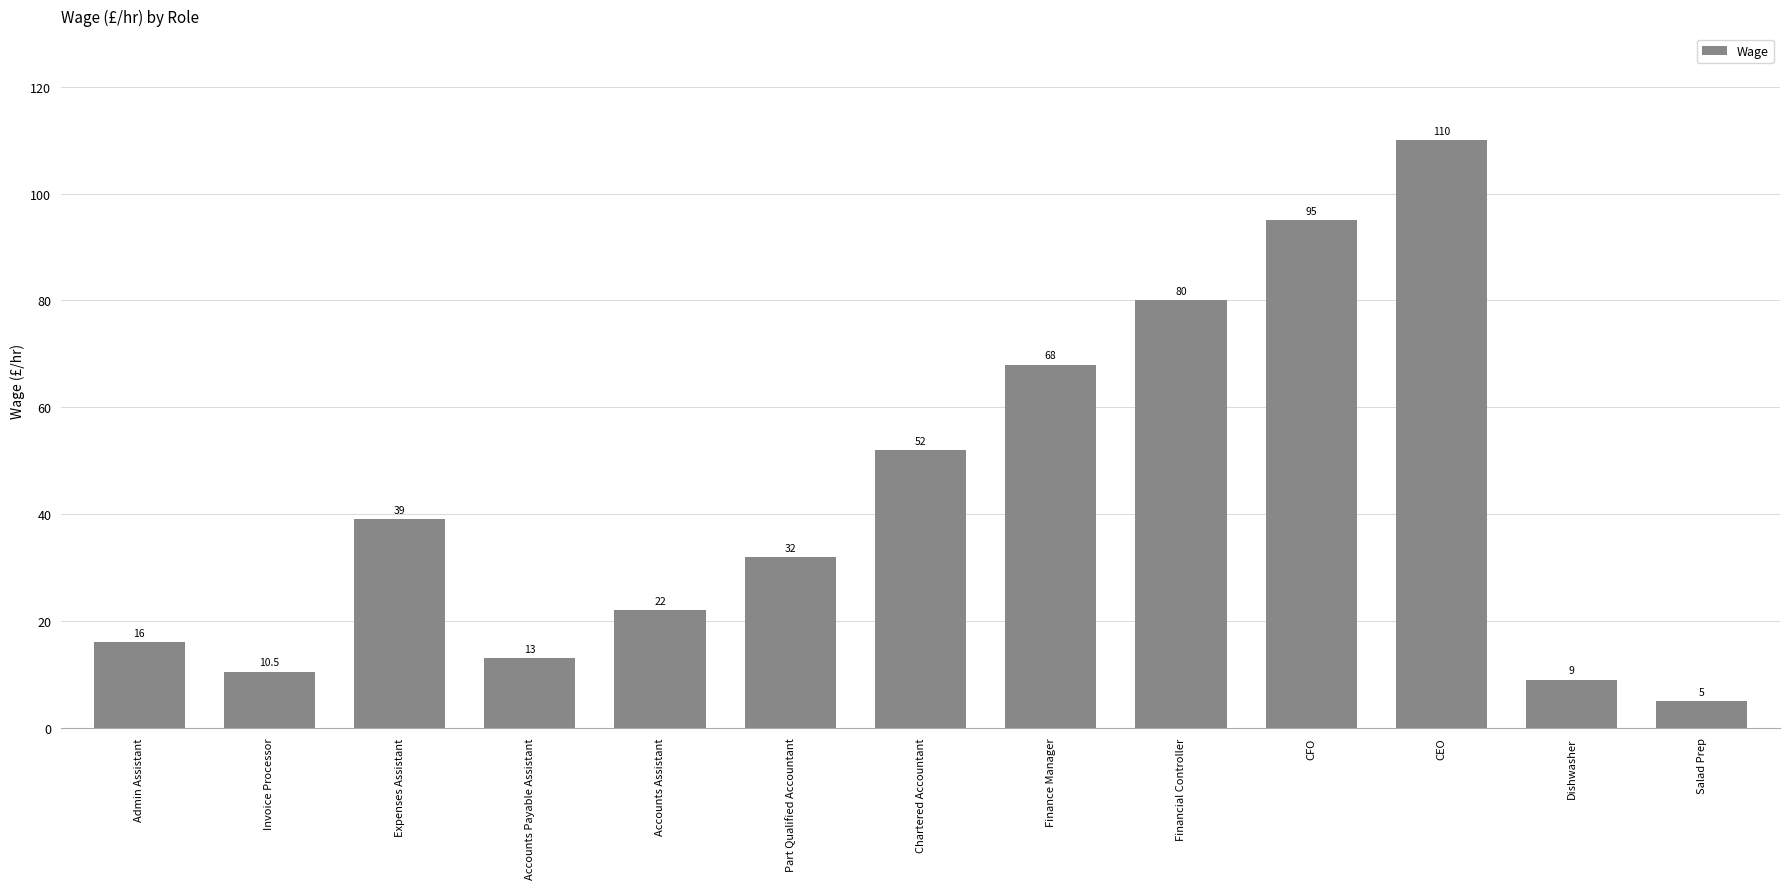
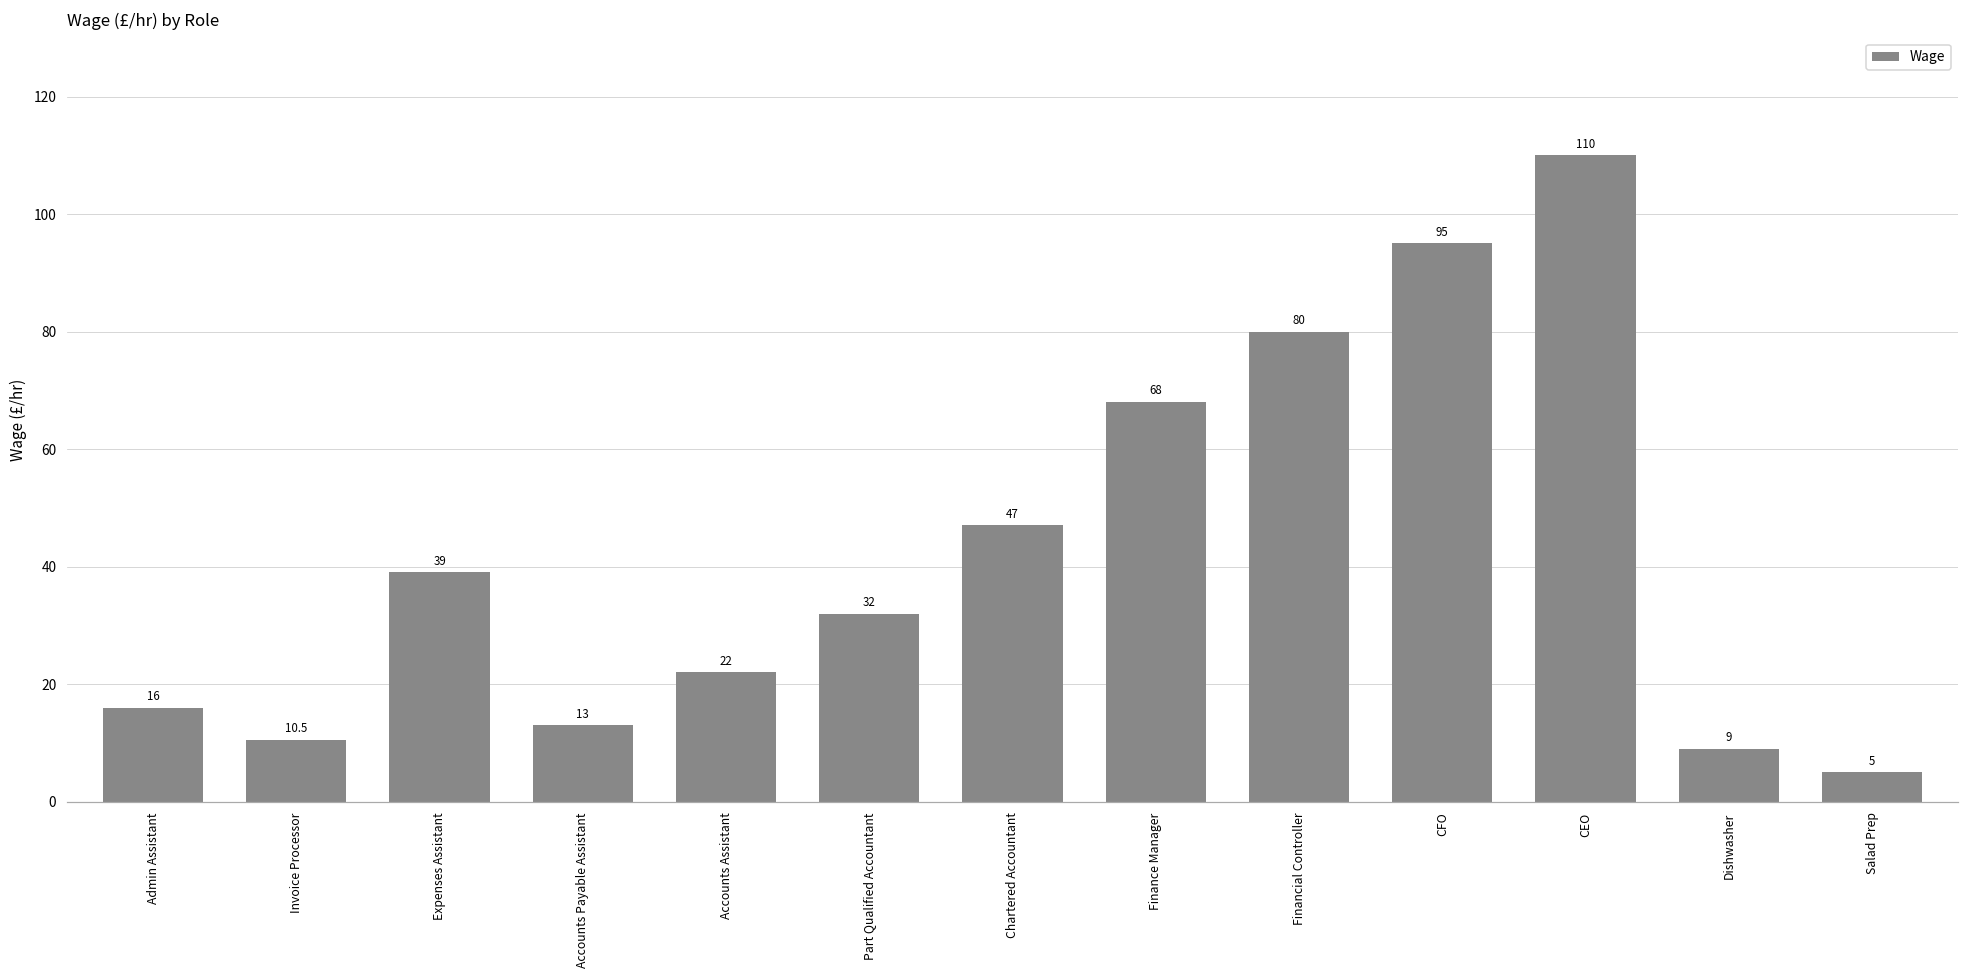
Chartered Accountant: 52 -> 47
